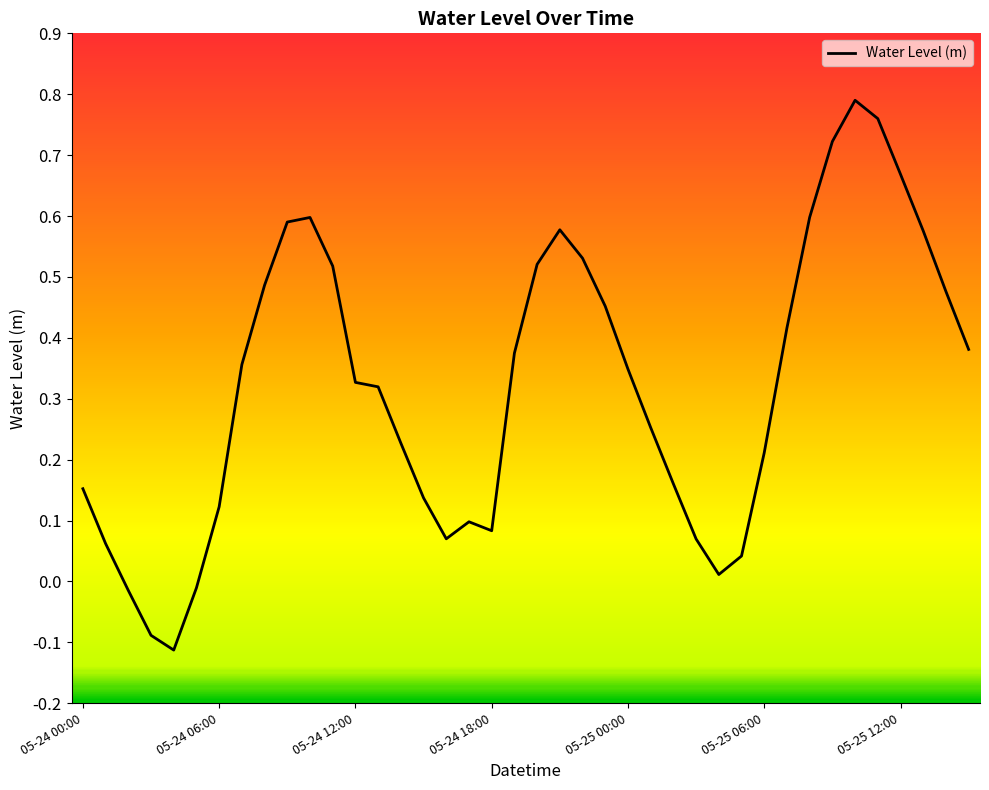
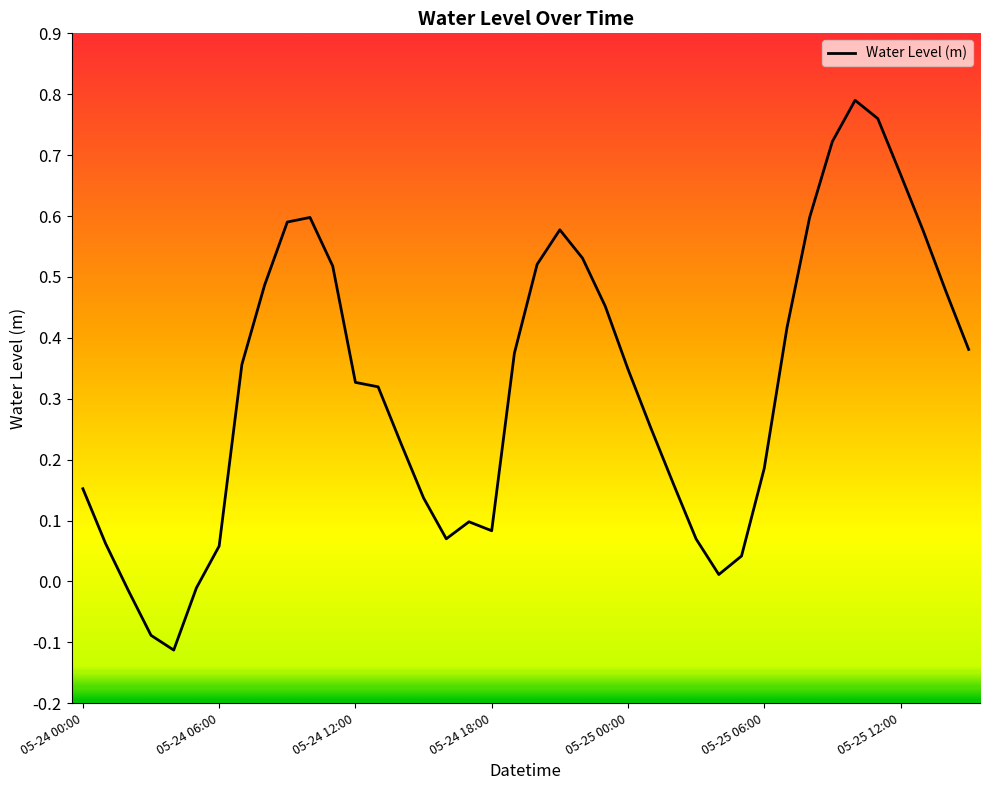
05-24 06:00: 0.12 -> 0.06
05-25 06:00: 0.21 -> 0.19
